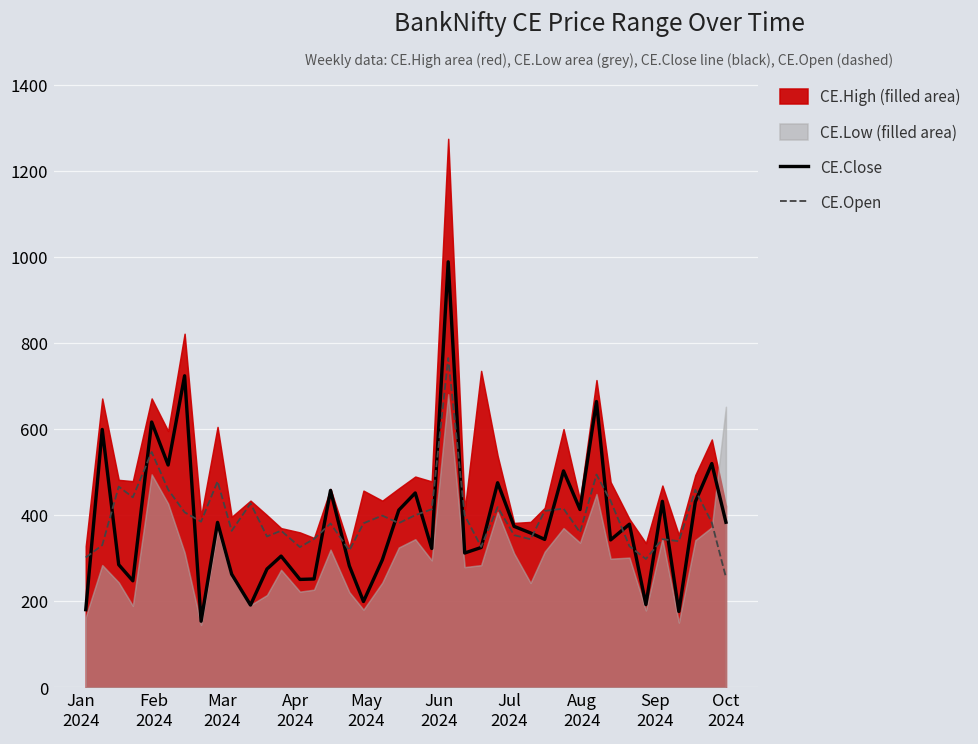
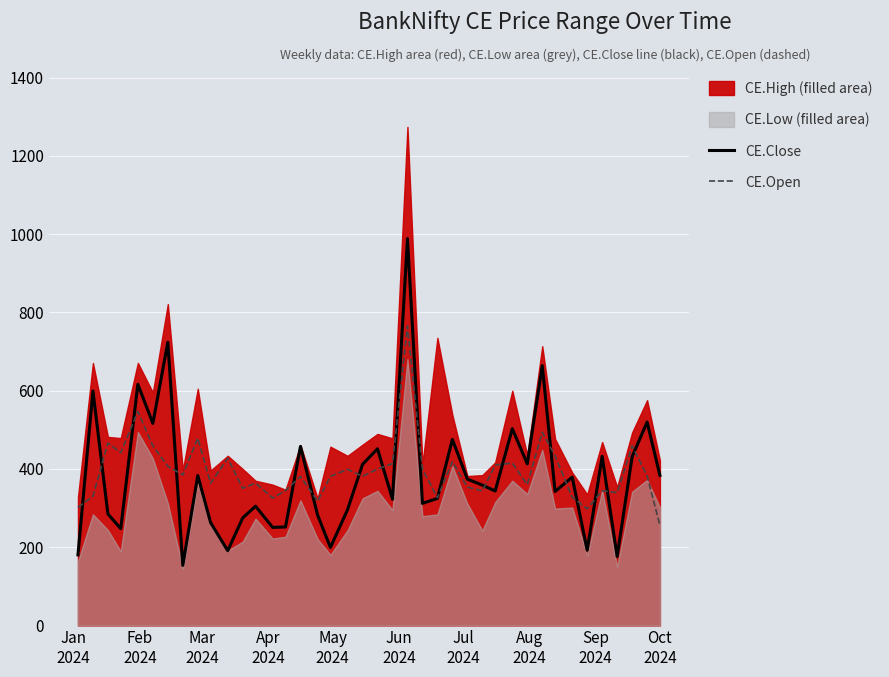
CE.Low (filled area), Oct 2024: 650 -> 300
